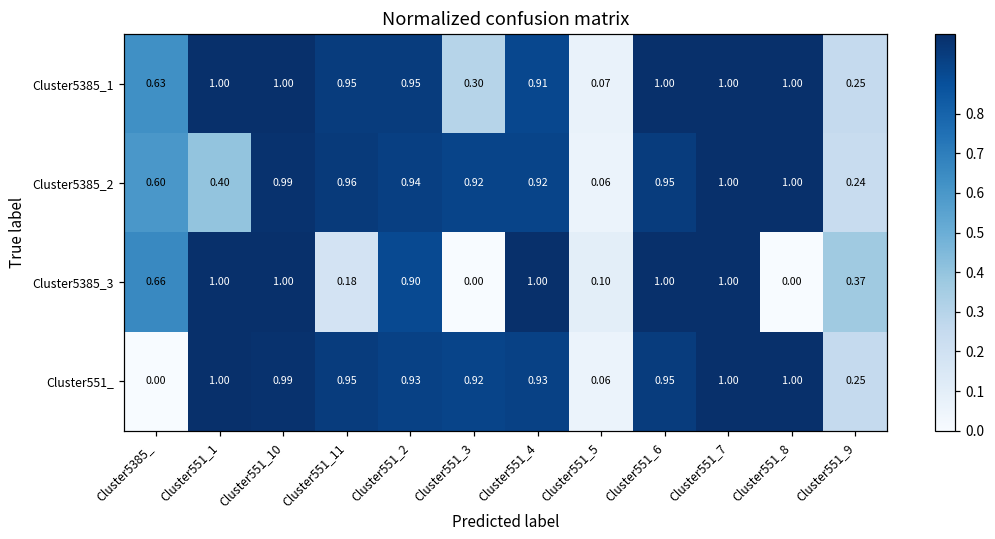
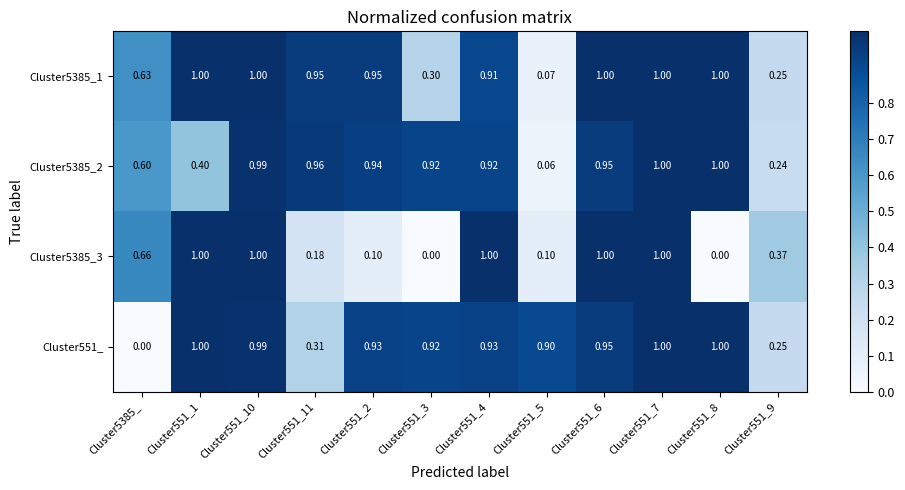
Cluster5385_3, Cluster551_2: 0.90 -> 0.10
Cluster551_, Cluster551_11: 0.95 -> 0.31
Cluster551_, Cluster551_5: 0.06 -> 0.90
